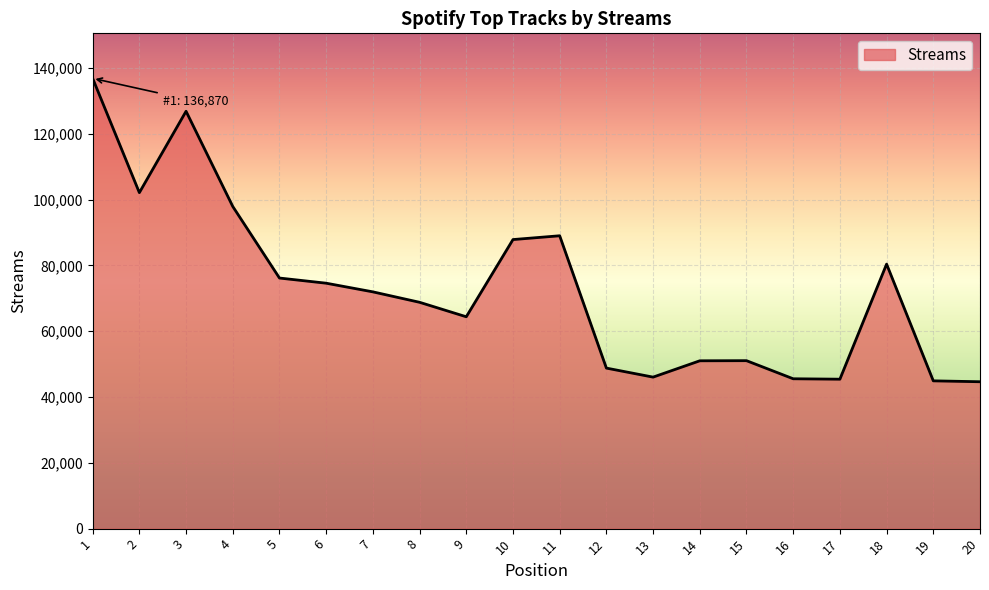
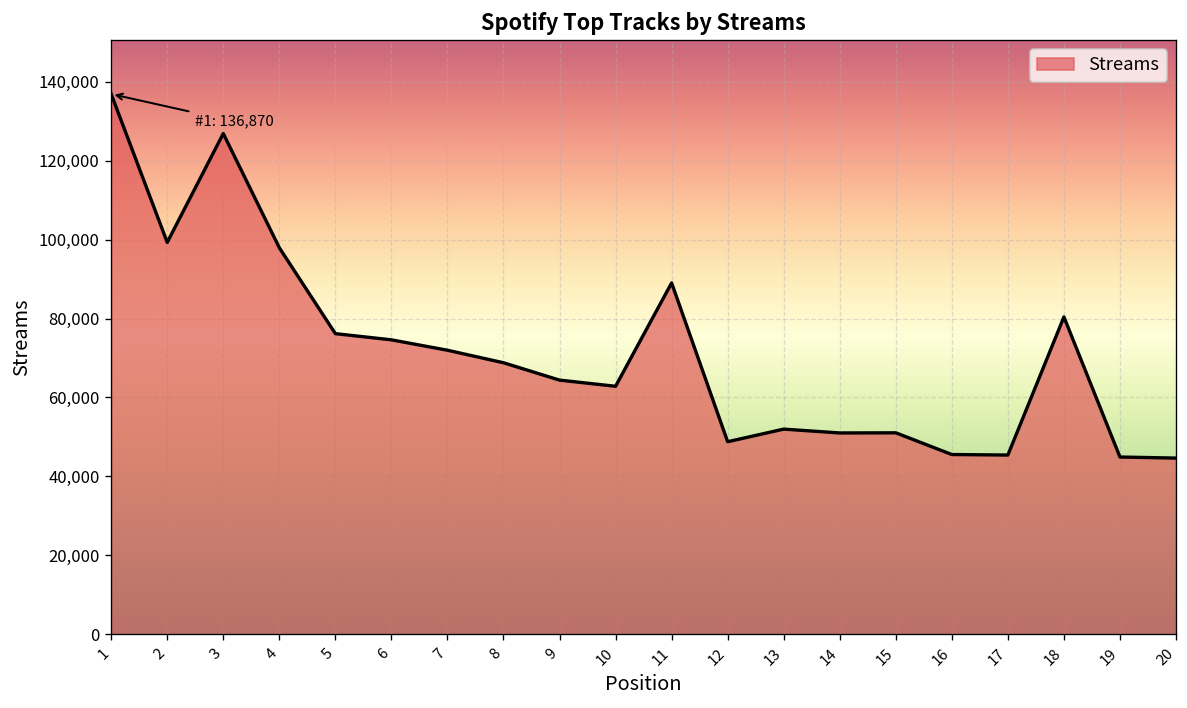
2: 102,000 -> 99,000
10: 88,000 -> 63,000
13: 46,000 -> 52,000
